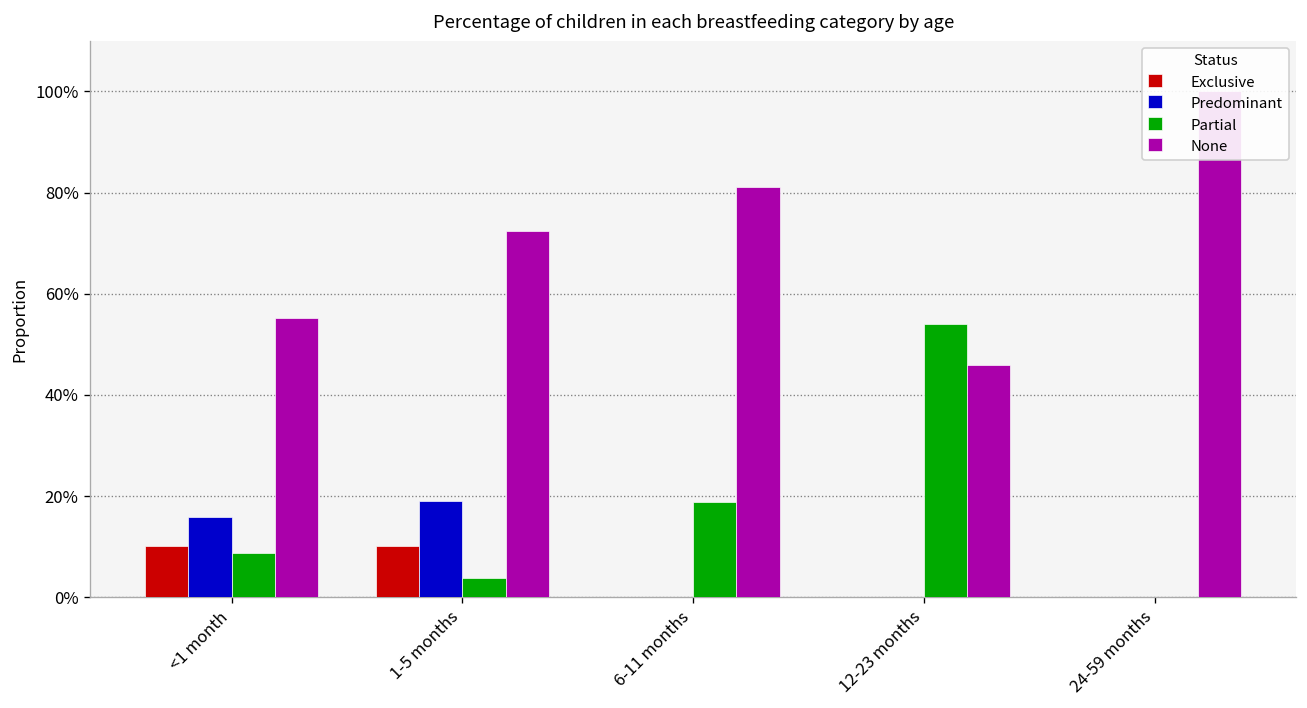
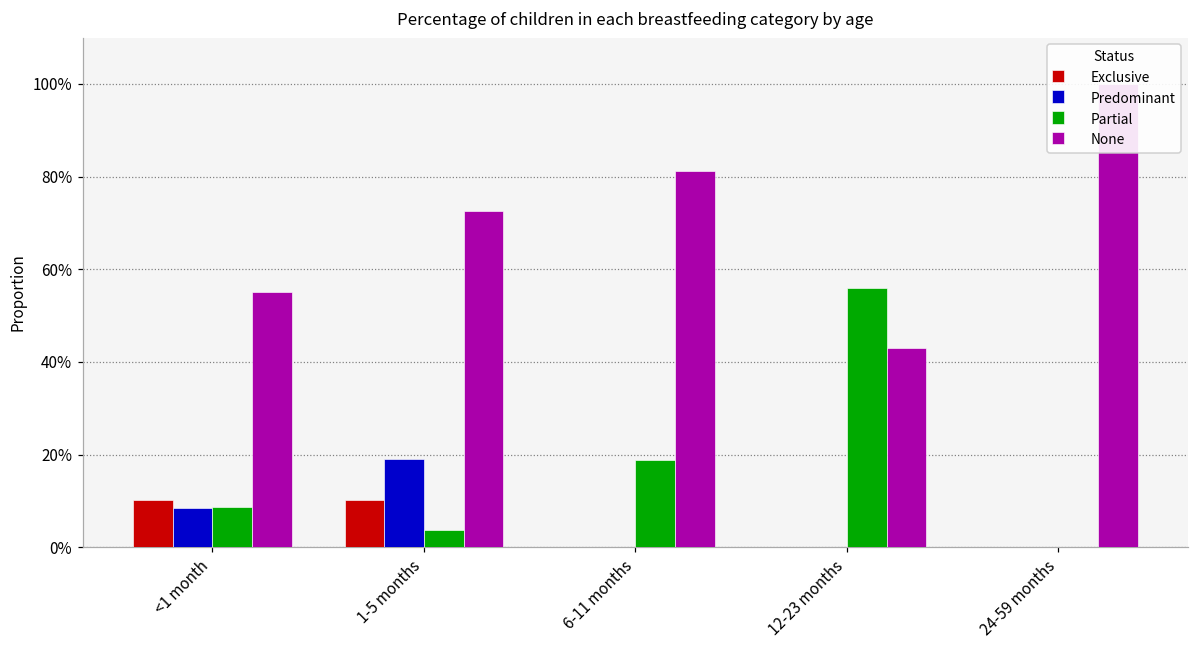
Predominant, <1 month: 16% -> 9%
Partial, 12-23 months: 54% -> 56%
None, 12-23 months: 46% -> 43%
